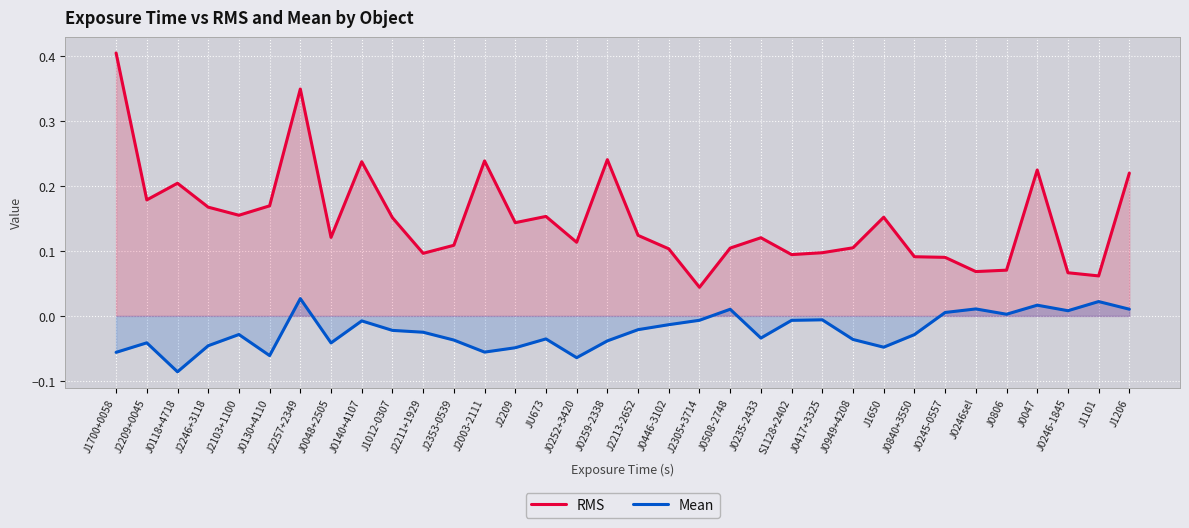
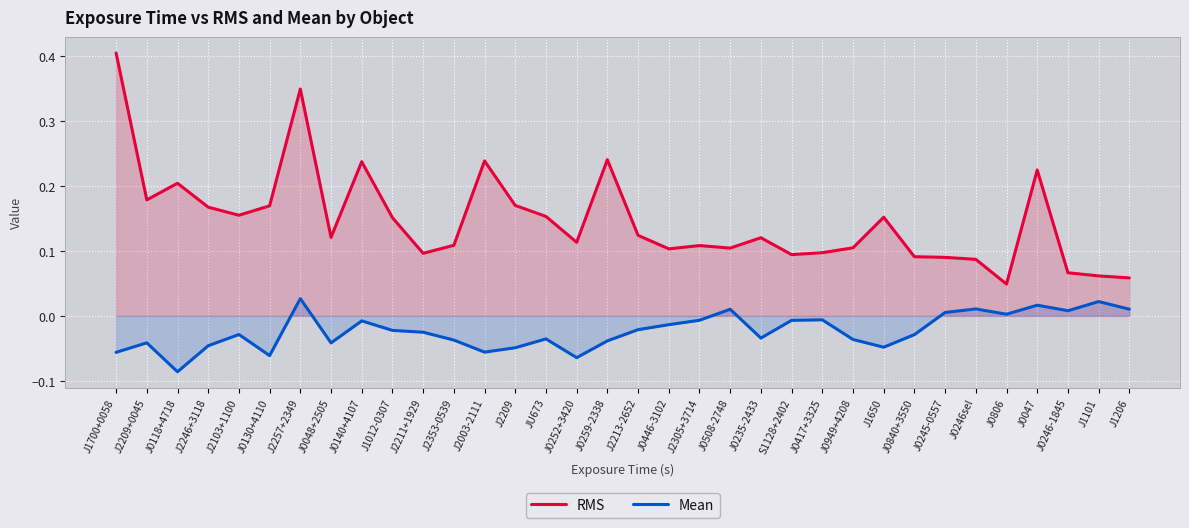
RMS, J2209: 0.14 -> 0.17
RMS, J2305+3714: 0.04 -> 0.11
RMS, J0246sel: 0.07 -> 0.09
RMS, J0806: 0.07 -> 0.05
RMS, J1206: 0.22 -> 0.06
